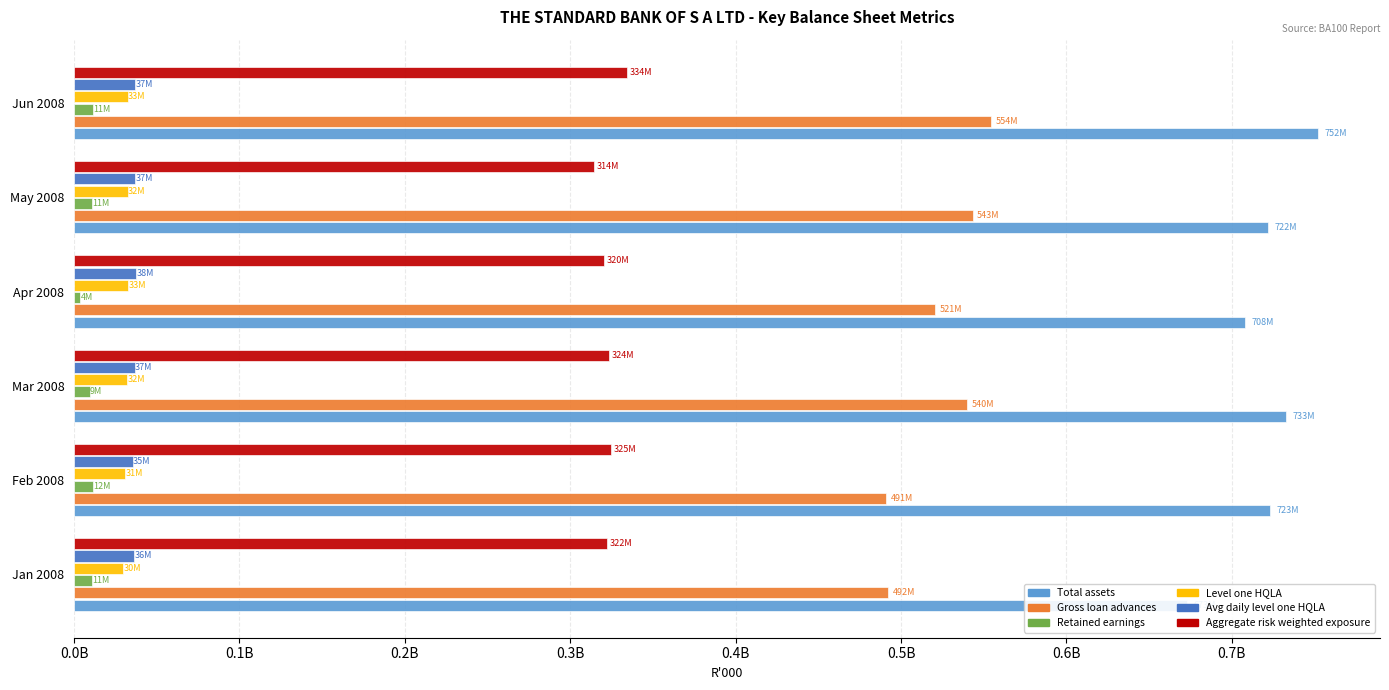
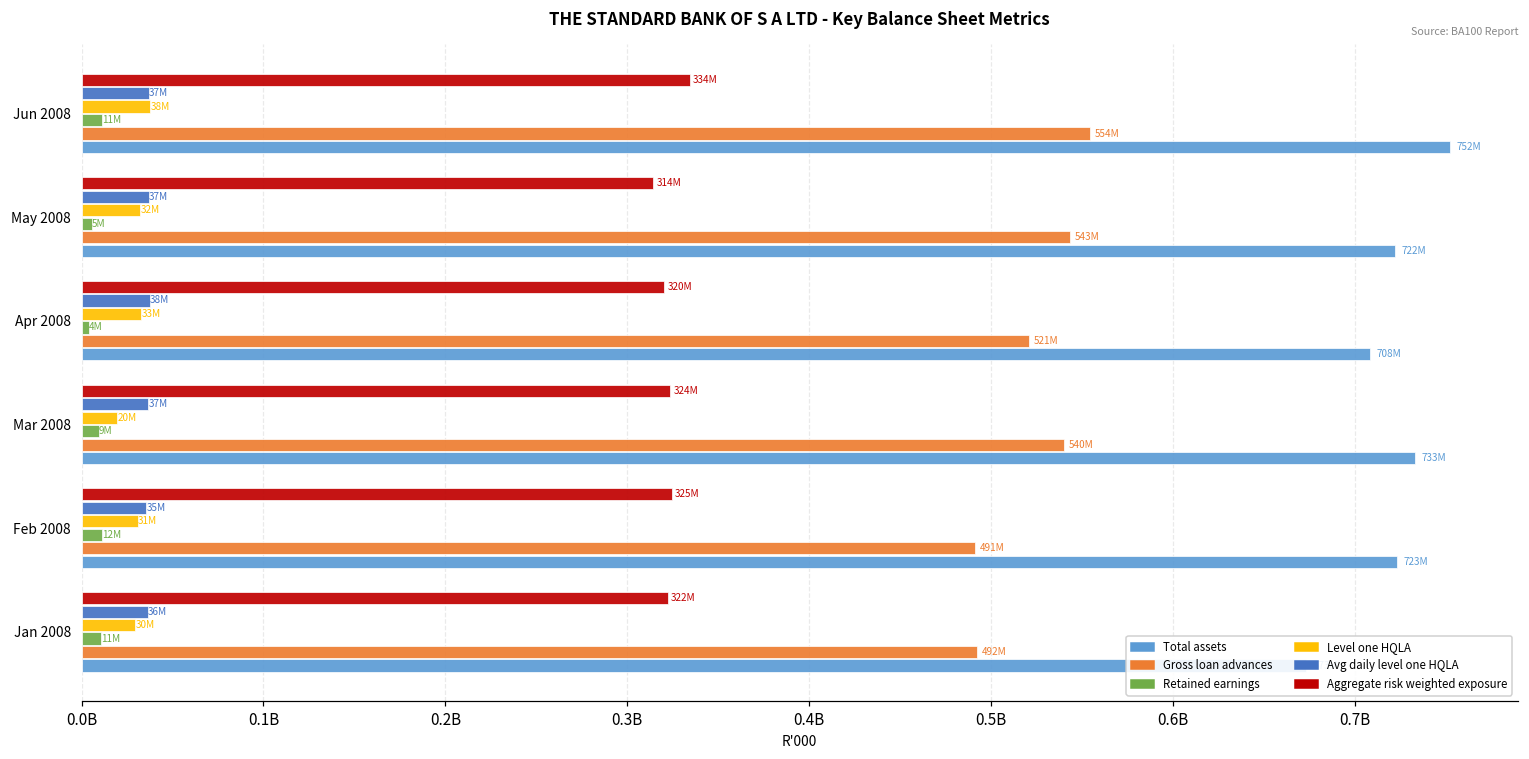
Level one HQLA, Jun 2008: 33M -> 38M
Retained earnings, May 2008: 11M -> 5M
Level one HQLA, Mar 2008: 32M -> 20M
